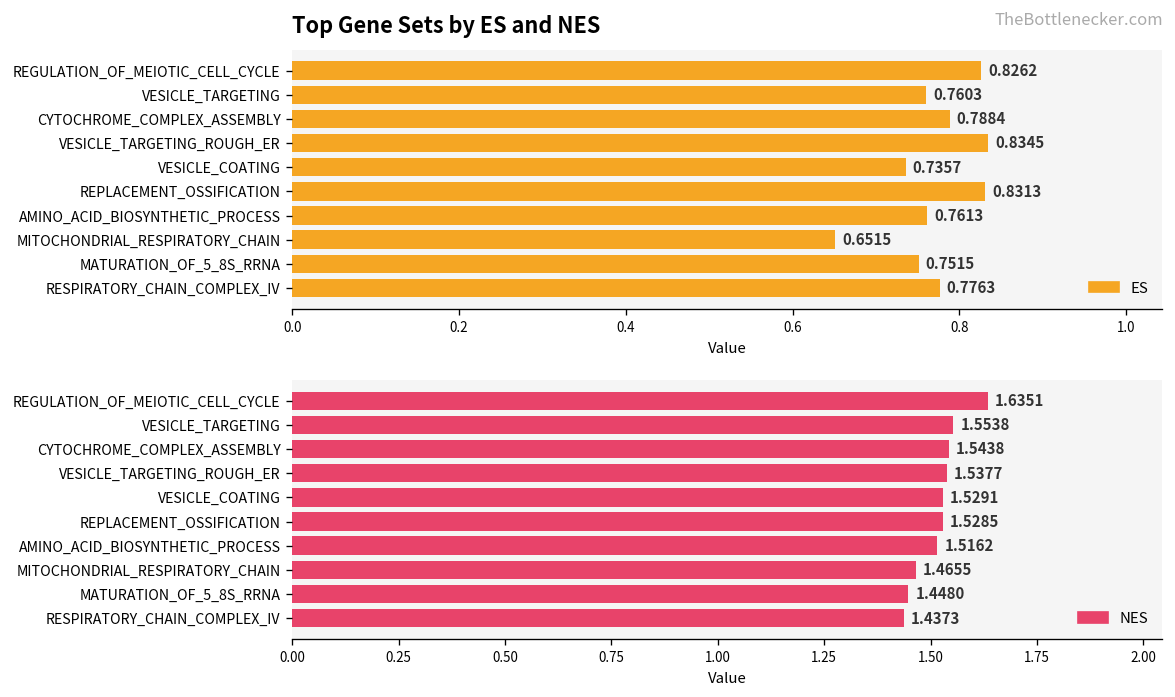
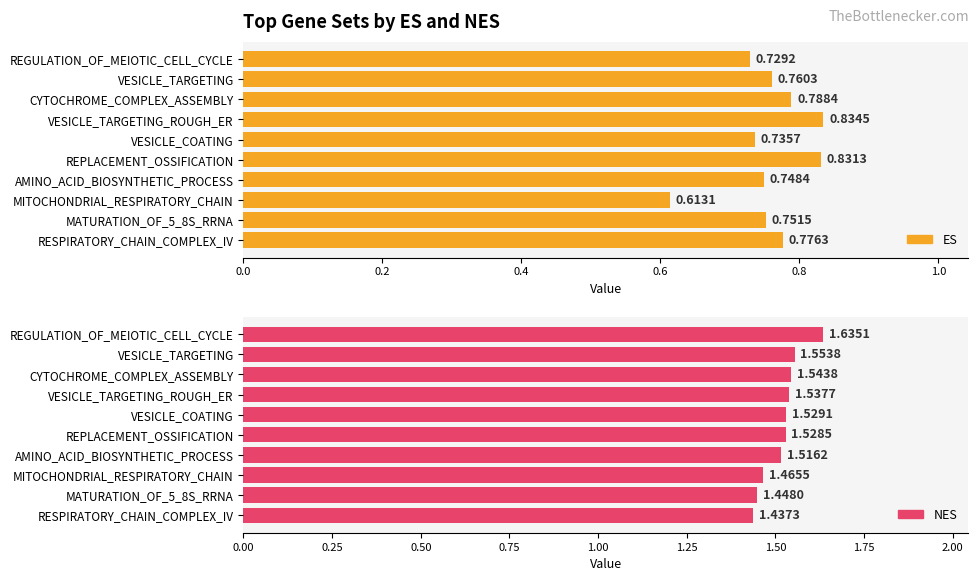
Top Gene Sets by ES and NES, REGULATION_OF_MEIOTIC_CELL_CYCLE: 0.8262 -> 0.7292
Top Gene Sets by ES and NES, AMINO_ACID_BIOSYNTHETIC_PROCESS: 0.7613 -> 0.7484
Top Gene Sets by ES and NES, MITOCHONDRIAL_RESPIRATORY_CHAIN: 0.6515 -> 0.6131
